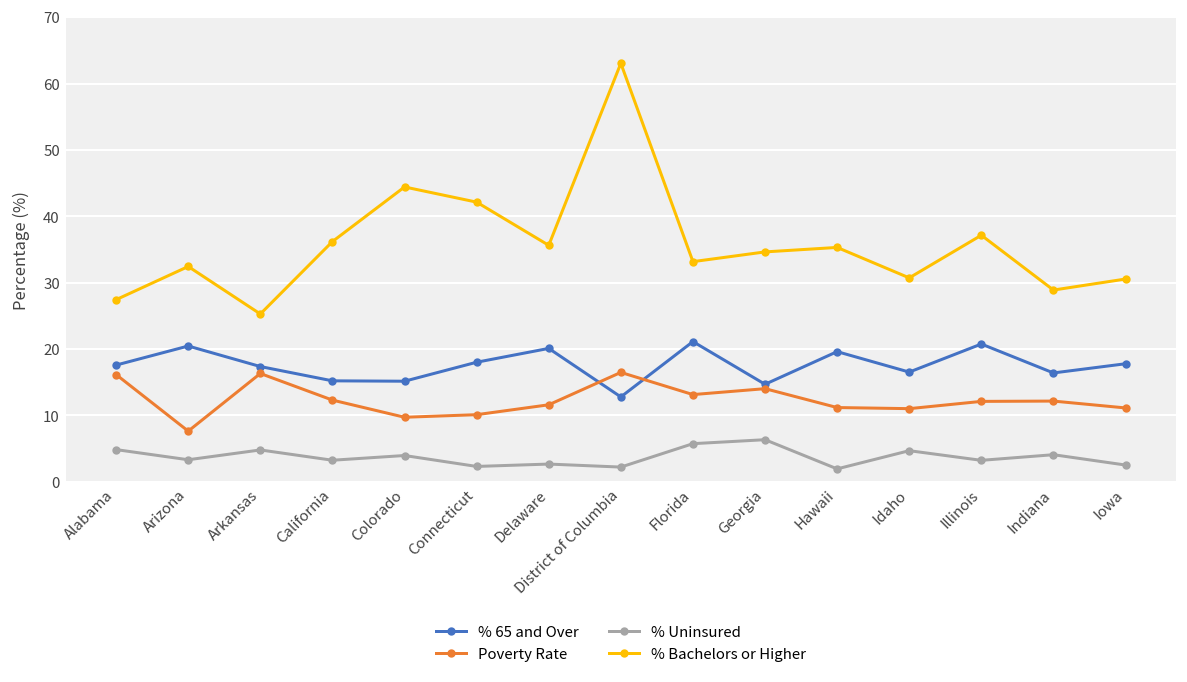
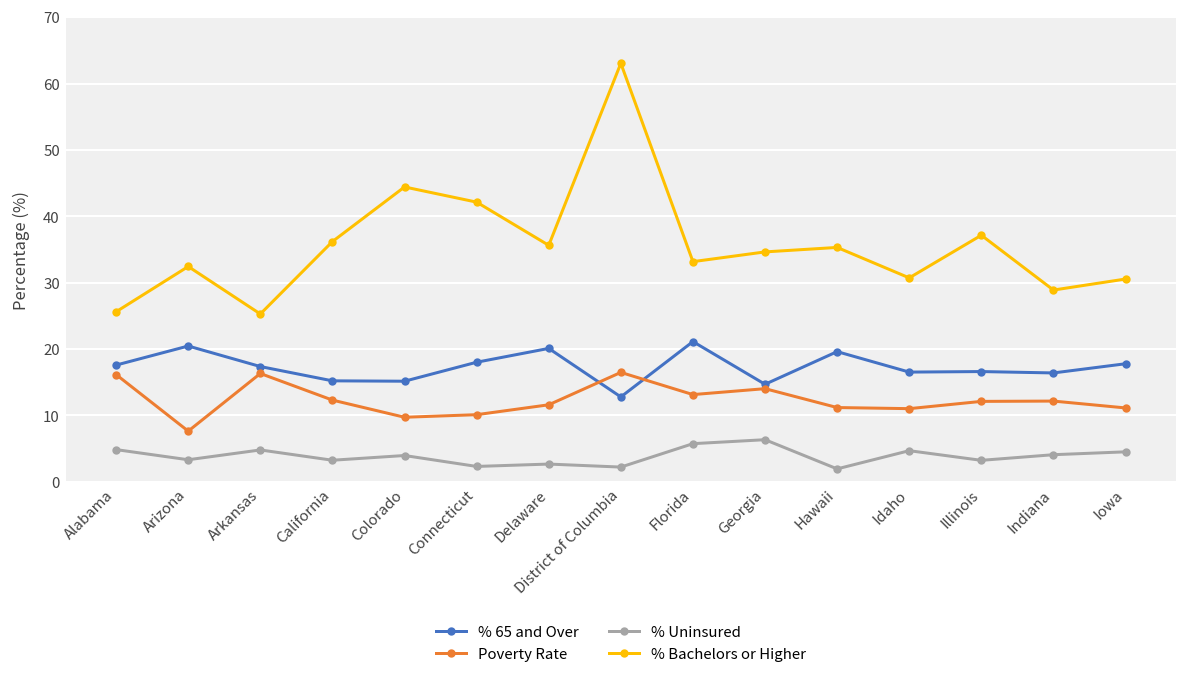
% Bachelors or Higher, Alabama: 27 -> 26
% 65 and Over, Illinois: 21 -> 17
% Uninsured, Iowa: 3 -> 5
